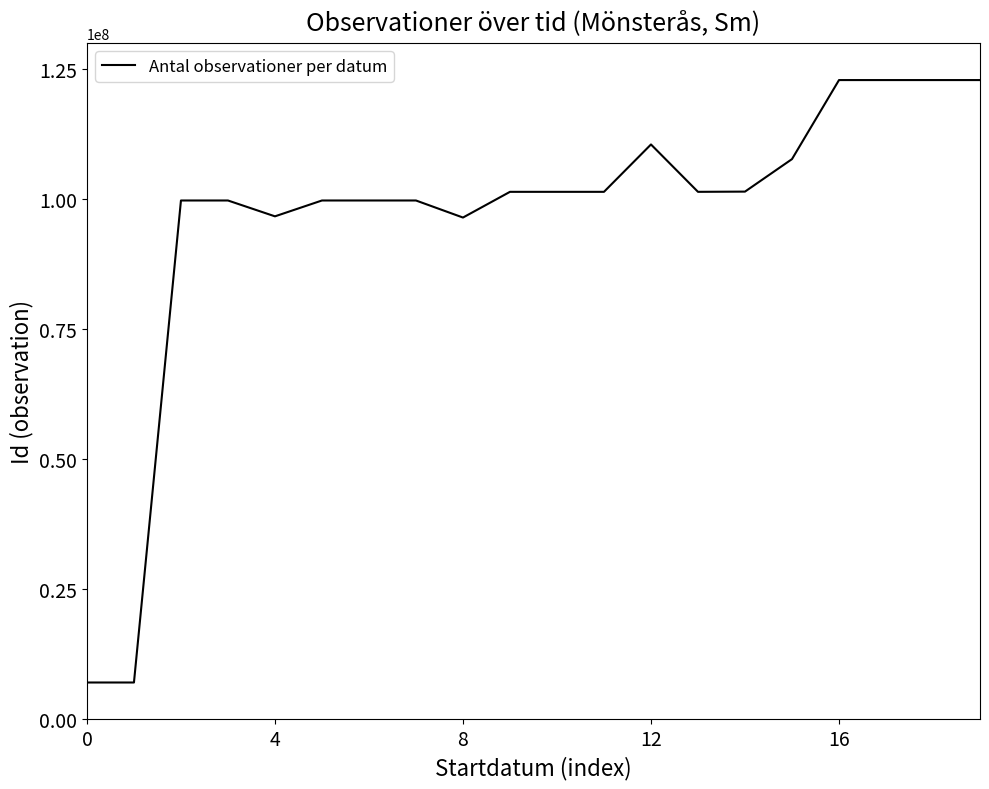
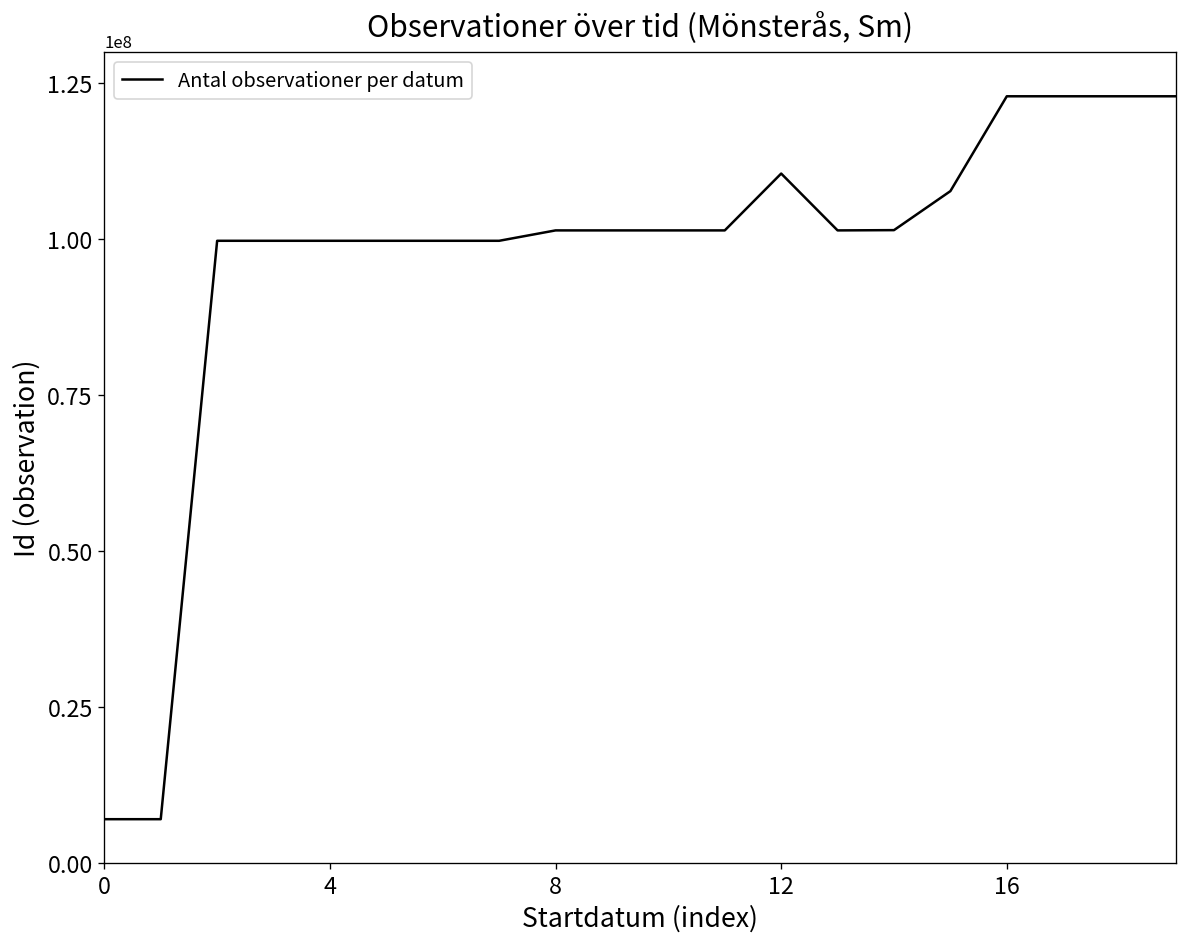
4: 97000000 -> 100000000
8: 96000000 -> 101000000
